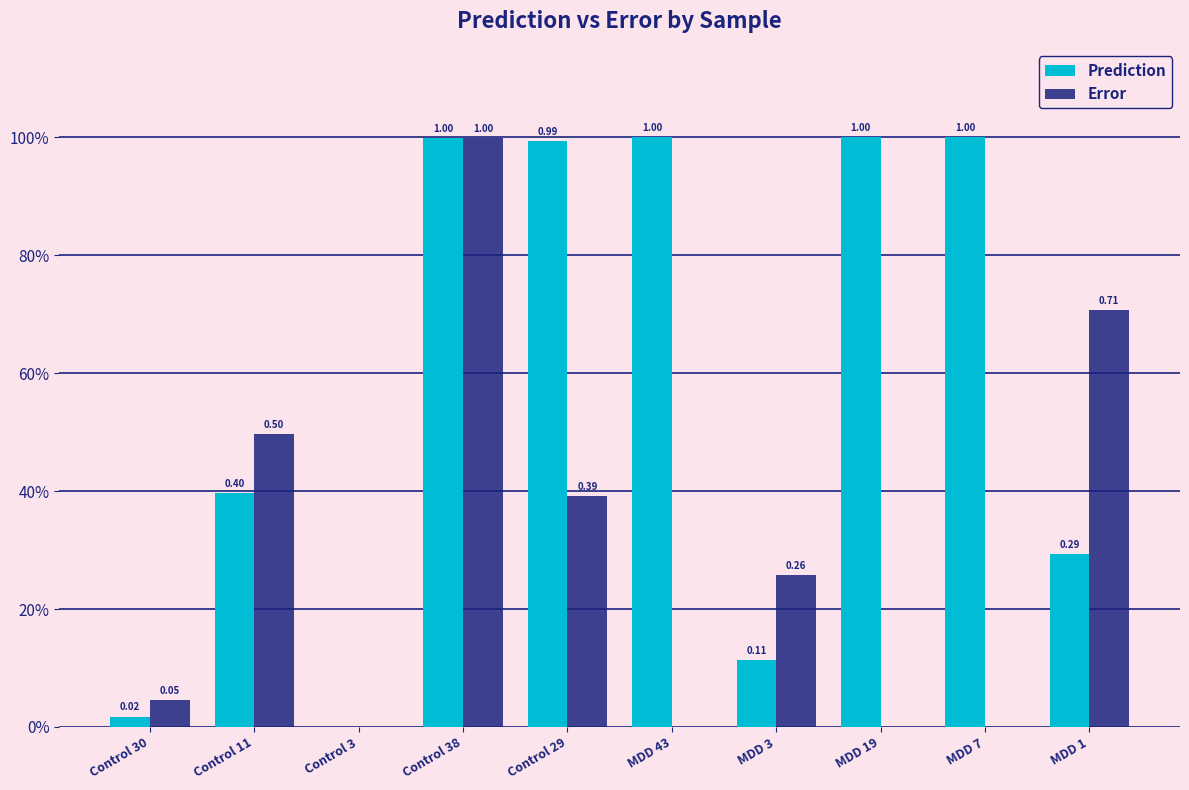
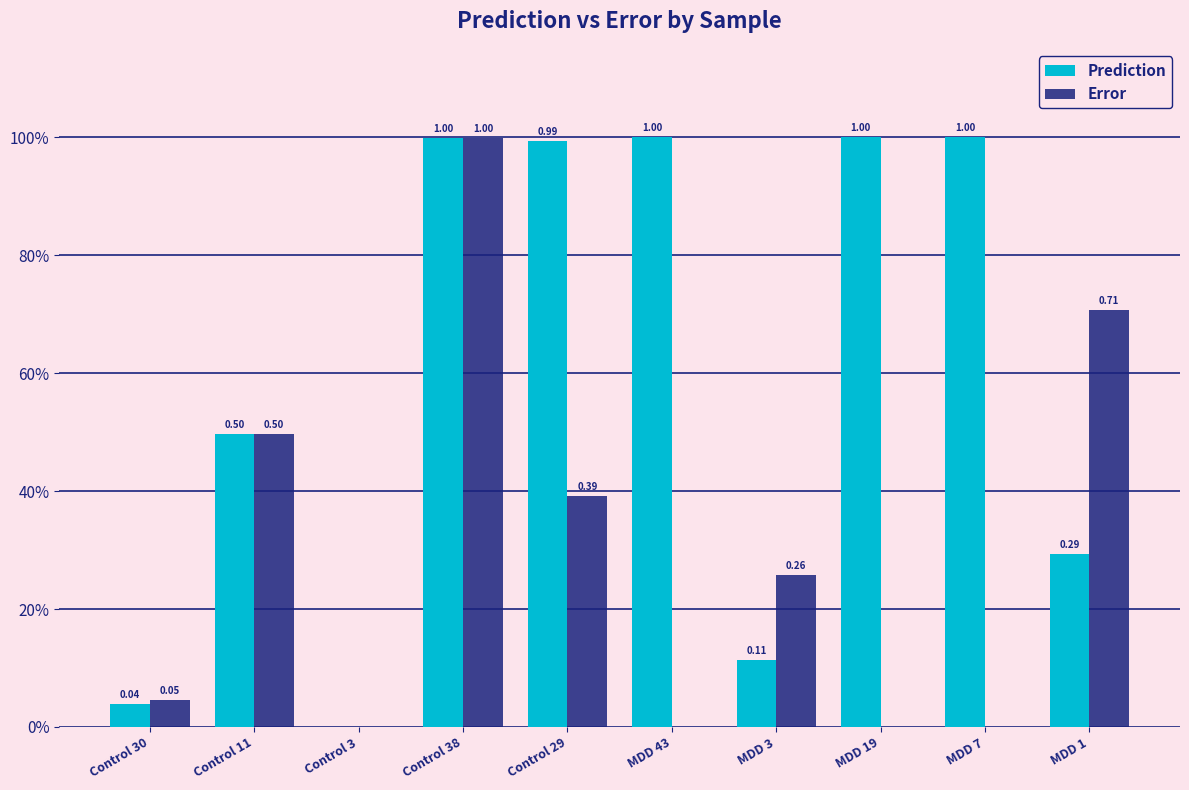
Prediction, Control 30: 0.02 -> 0.04
Prediction, Control 11: 0.40 -> 0.50
